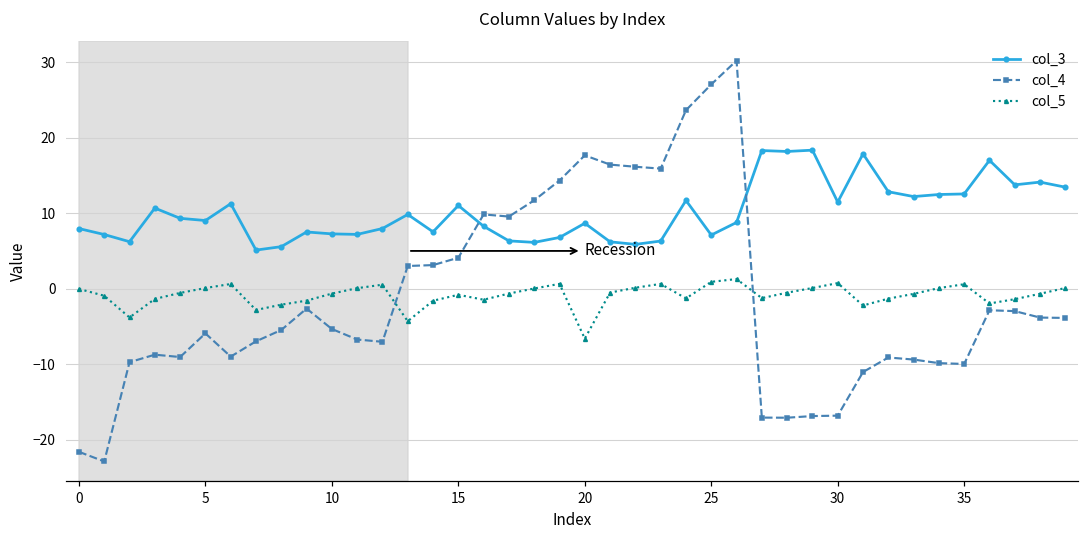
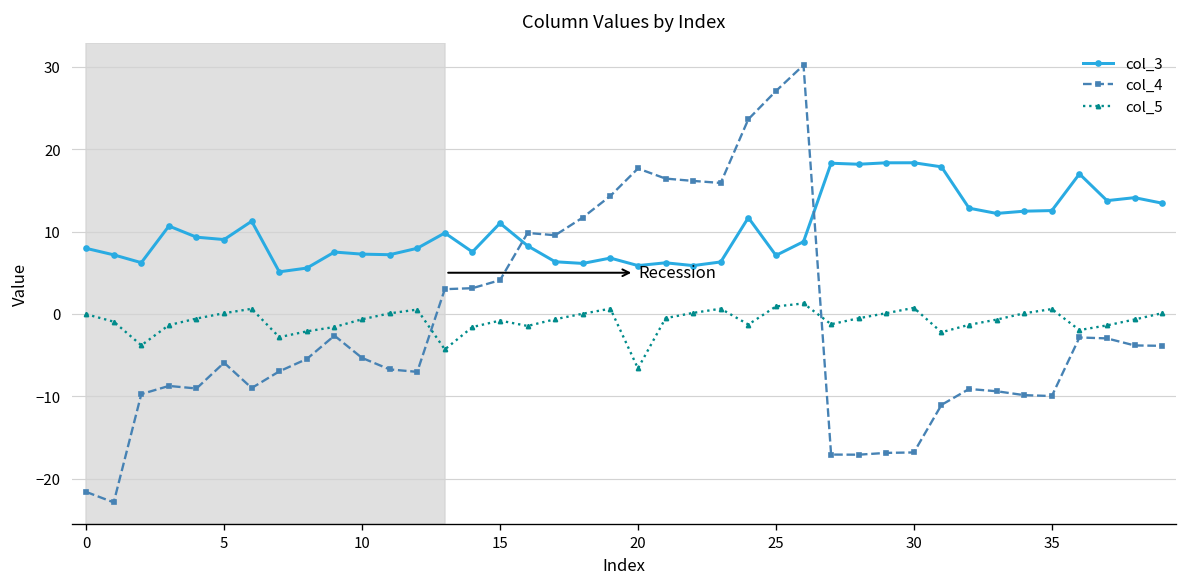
col_3, 20: 9 -> 6
col_3, 30: 11 -> 18
